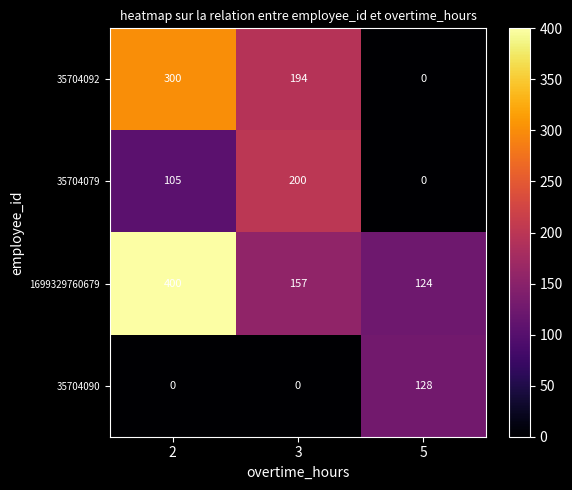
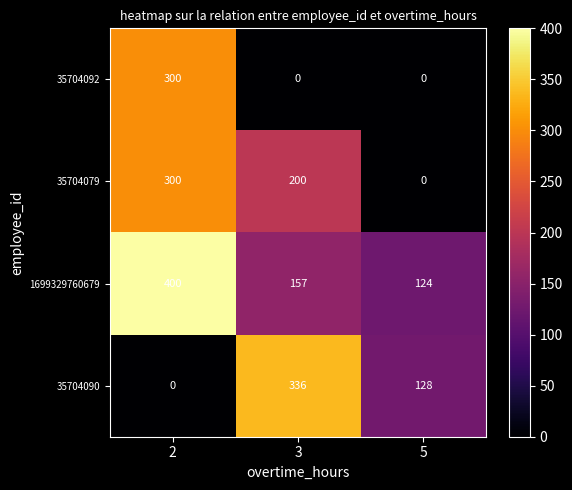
35704092, 3: 194 -> 0
35704079, 2: 105 -> 300
35704090, 3: 0 -> 336
